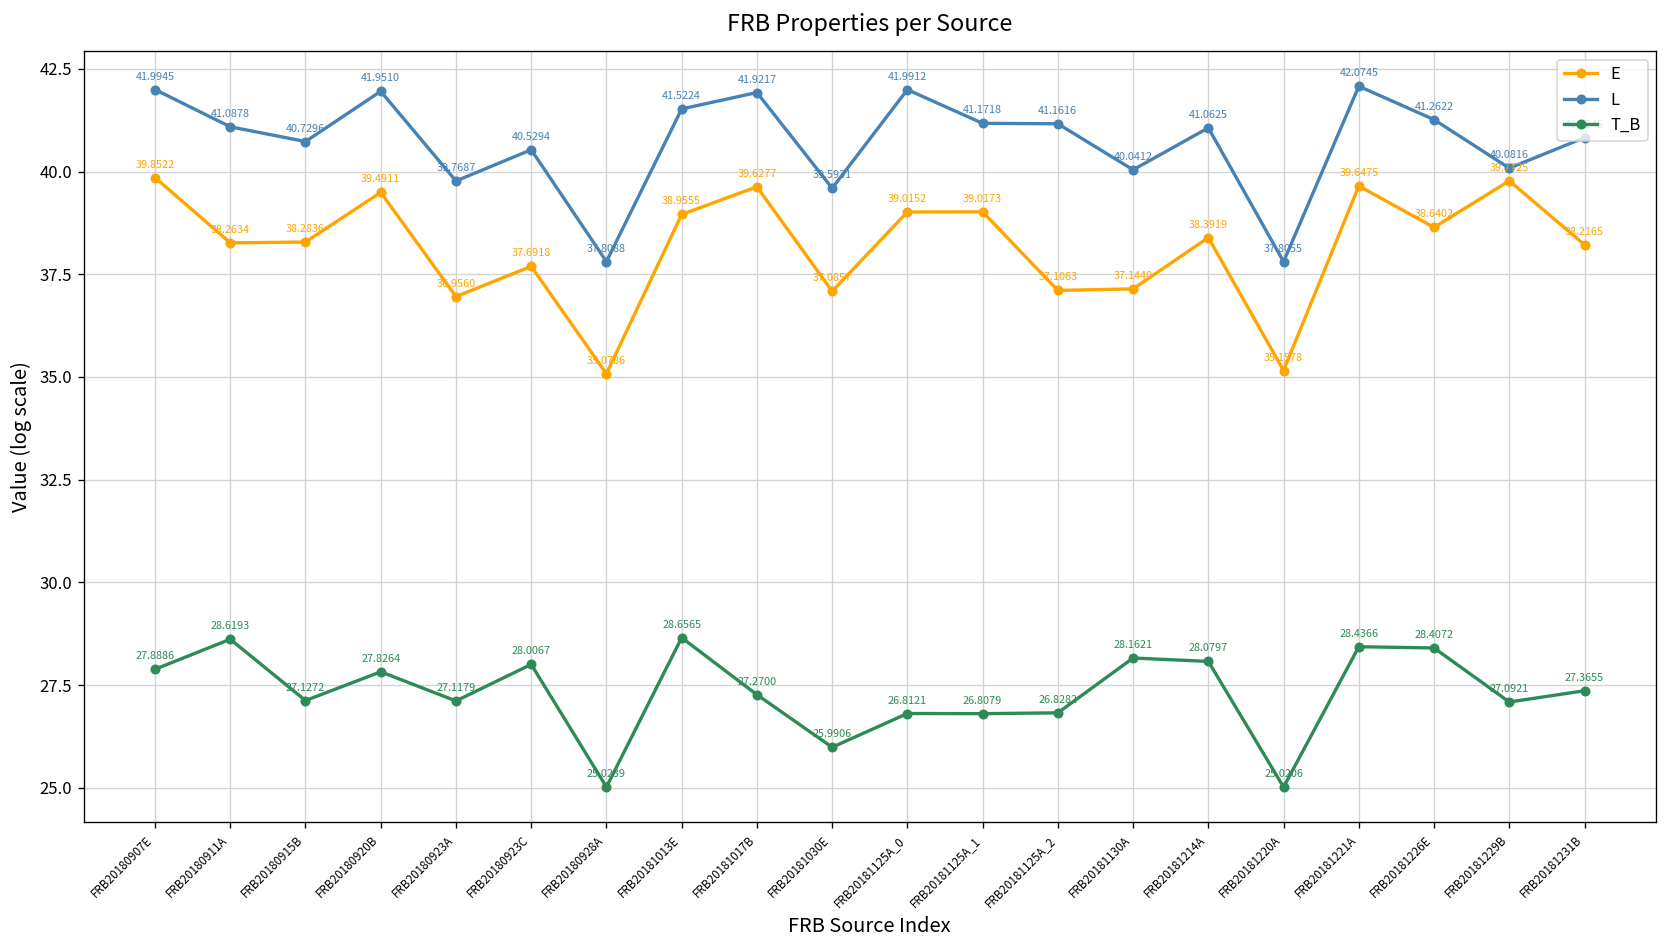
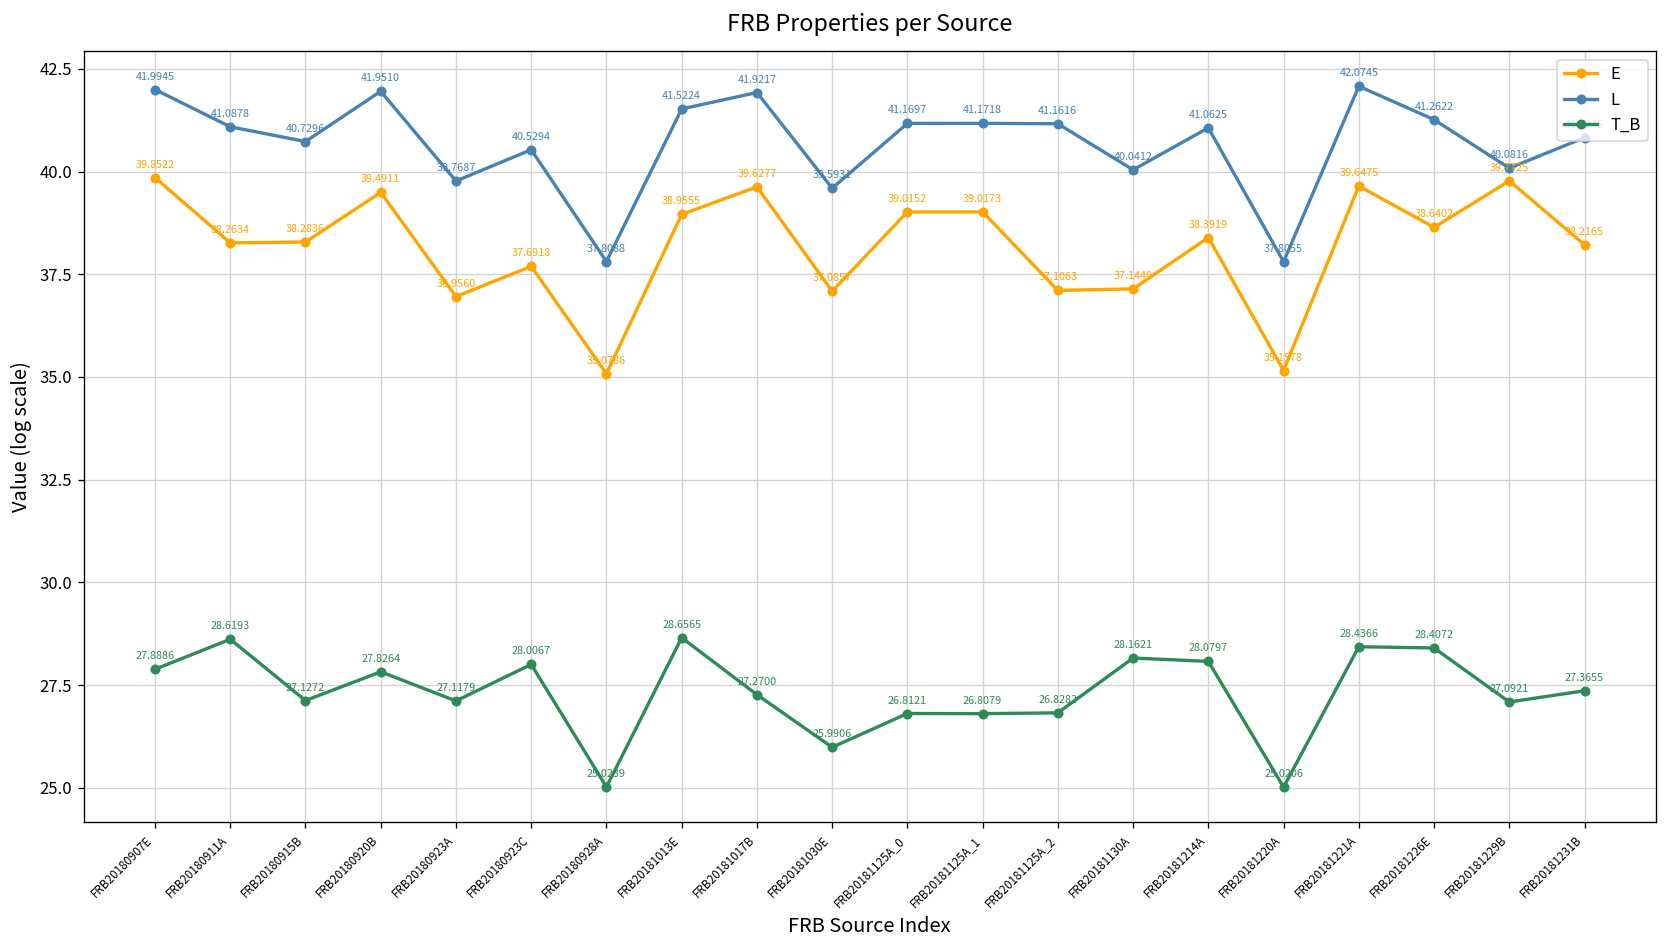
L, FRB20181125A_0: 41.9912 -> 41.1697
